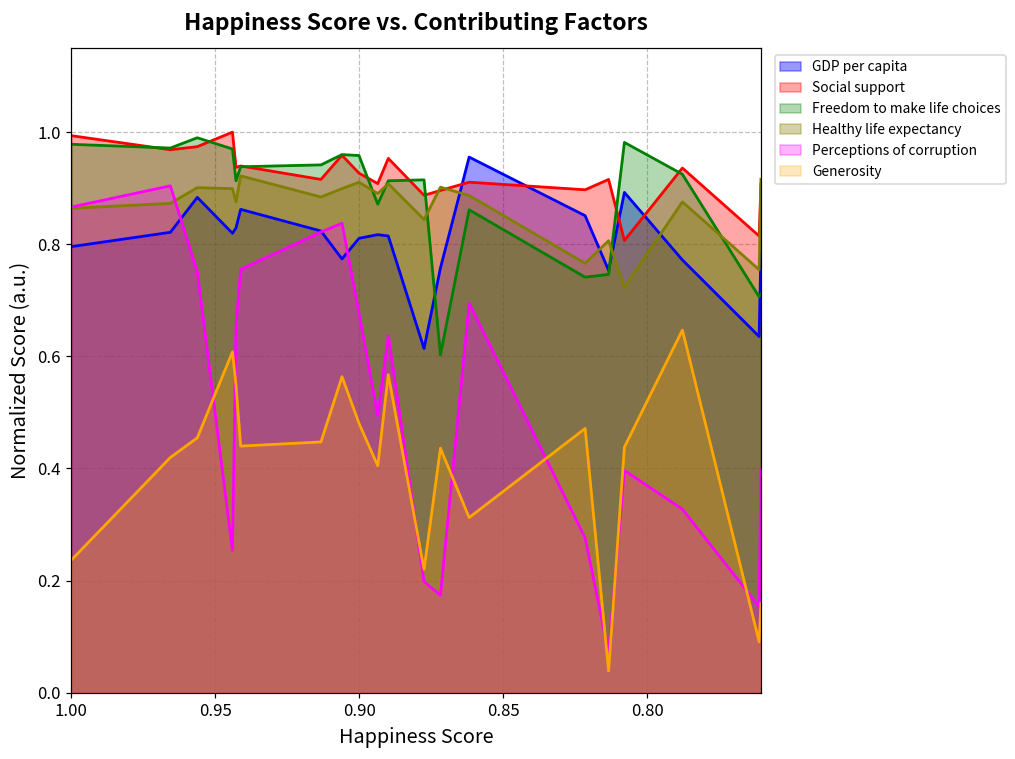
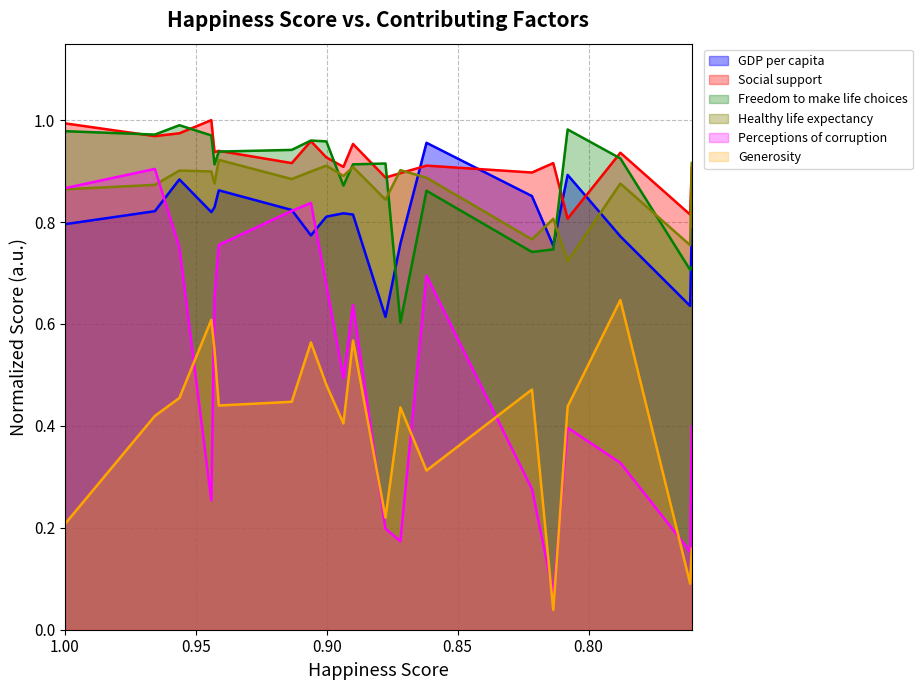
Generosity, 1.00: 0.24 -> 0.21
